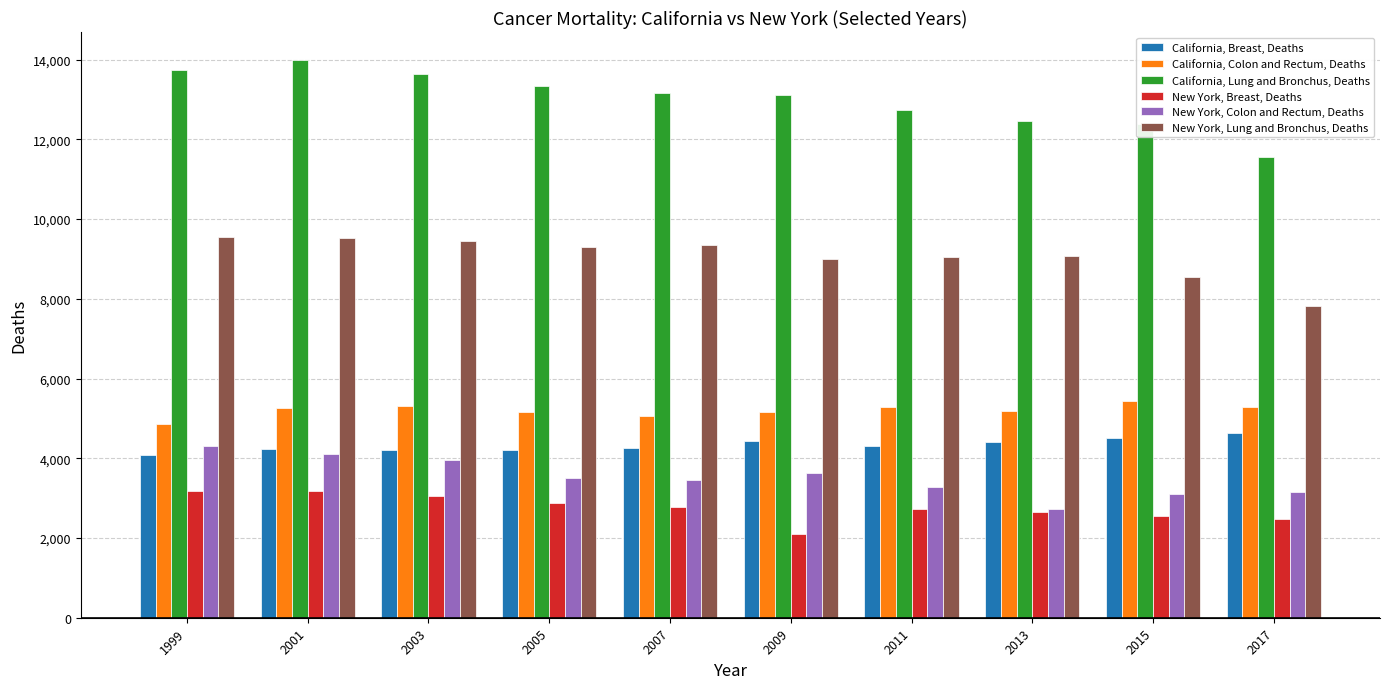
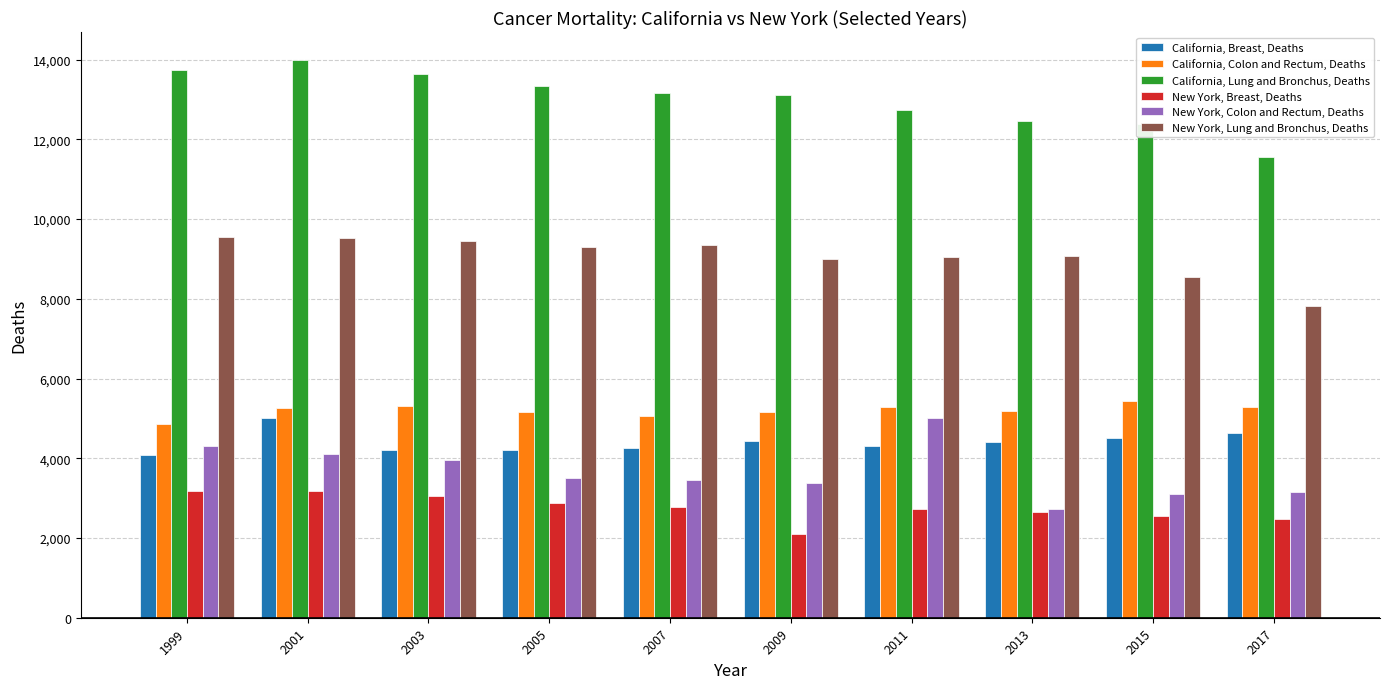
California, Breast, Deaths, 2001: 4,200 -> 5,000
New York, Colon and Rectum, Deaths, 2009: 3,600 -> 3,400
New York, Colon and Rectum, Deaths, 2011: 3,300 -> 5,000
